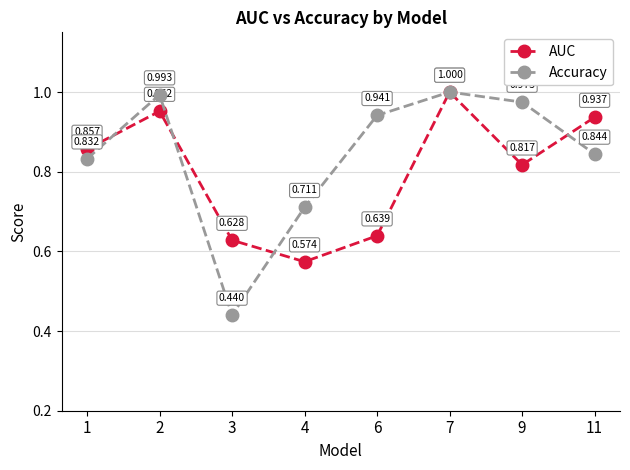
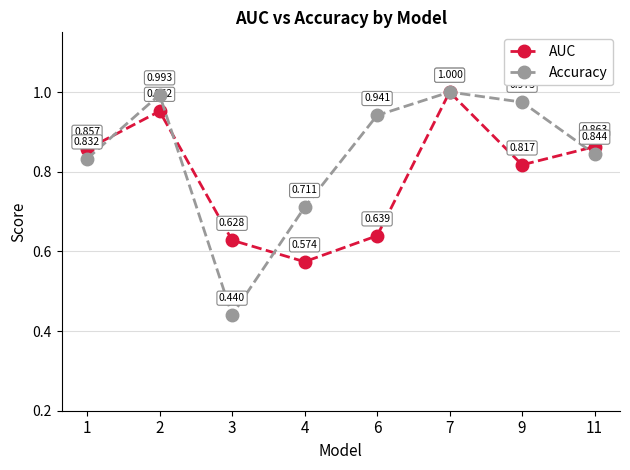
AUC, 11: 0.937 -> 0.863
